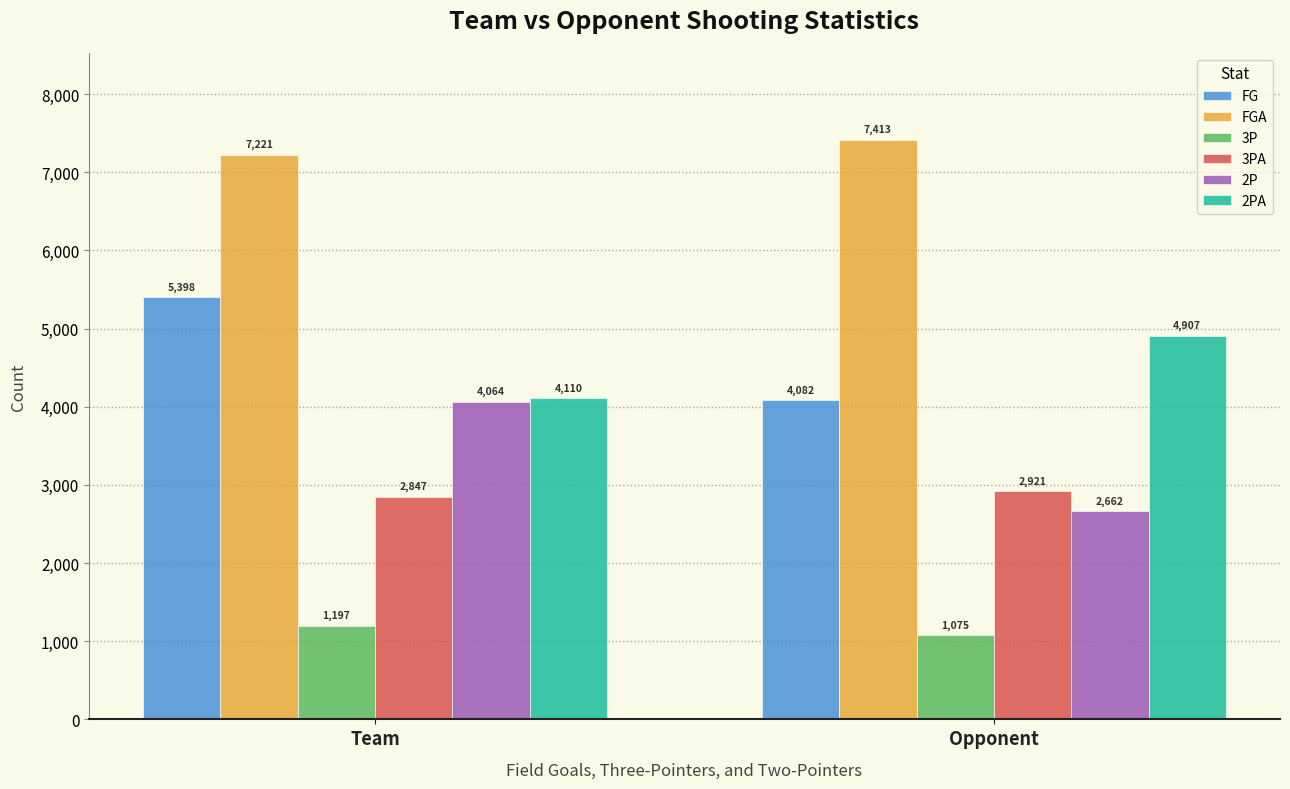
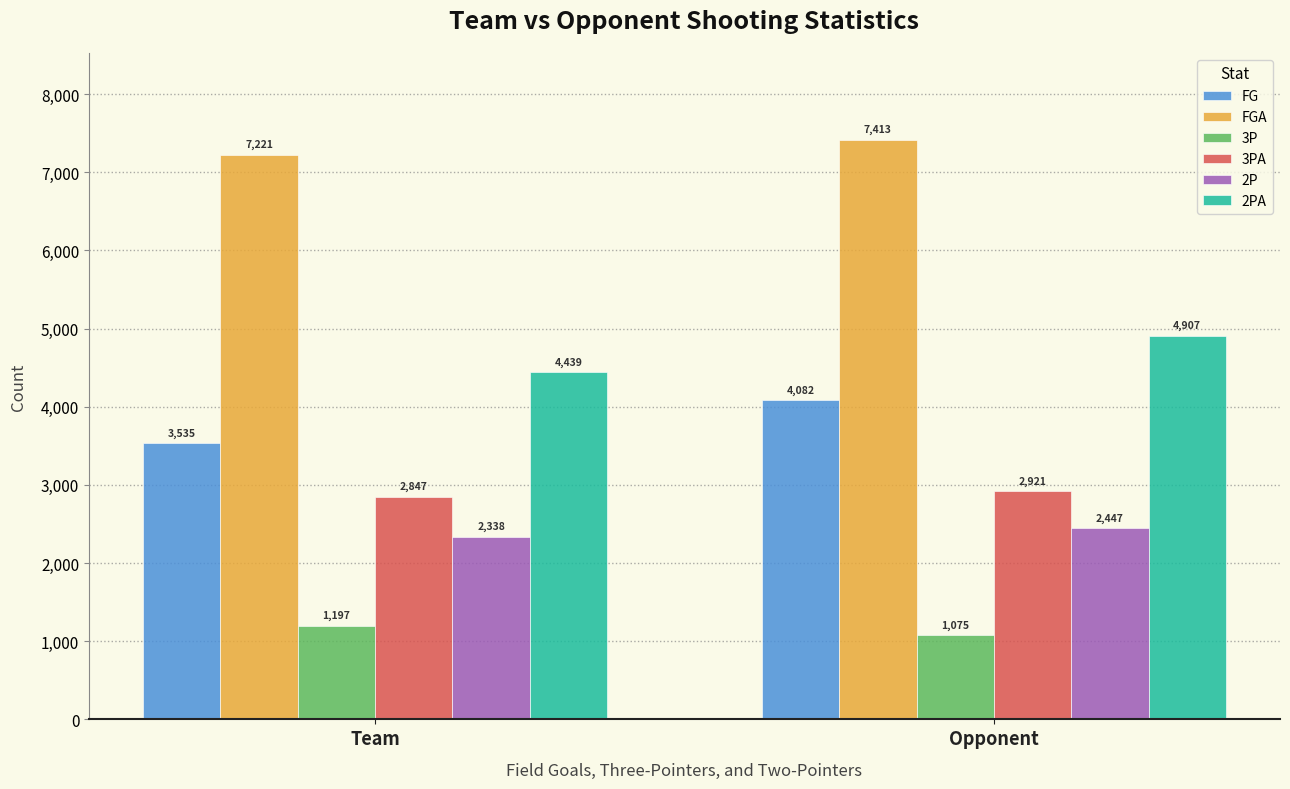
FG, Team: 5,398 -> 3,535
2P, Team: 4,064 -> 2,338
2PA, Team: 4,110 -> 4,439
2P, Opponent: 2,662 -> 2,447
